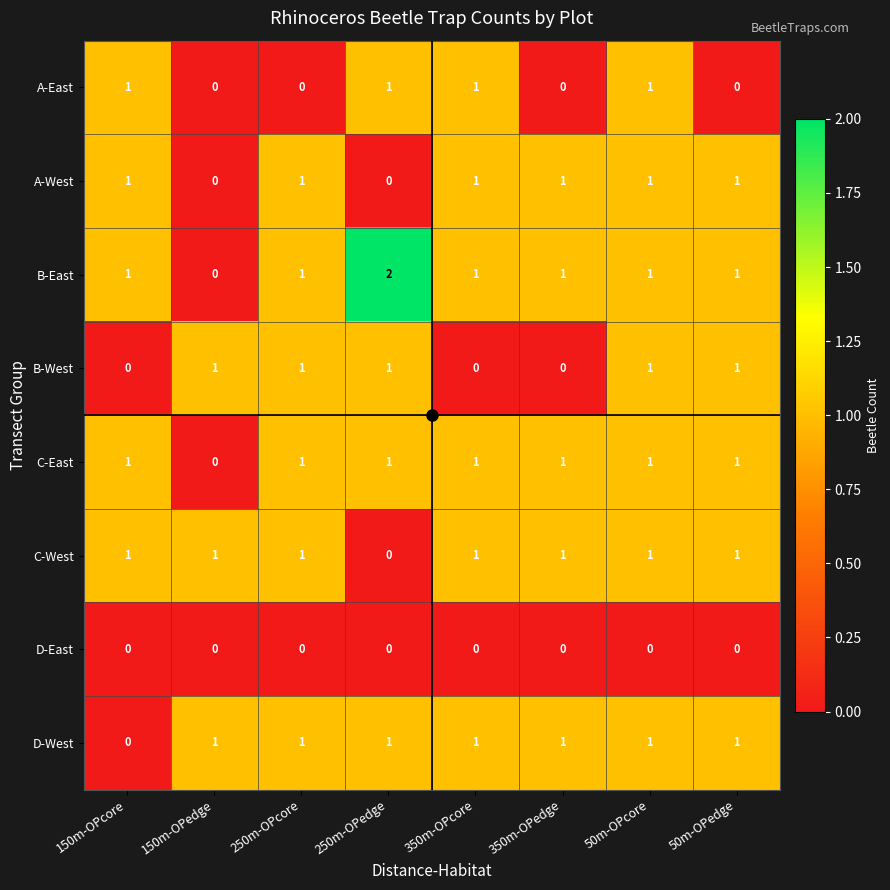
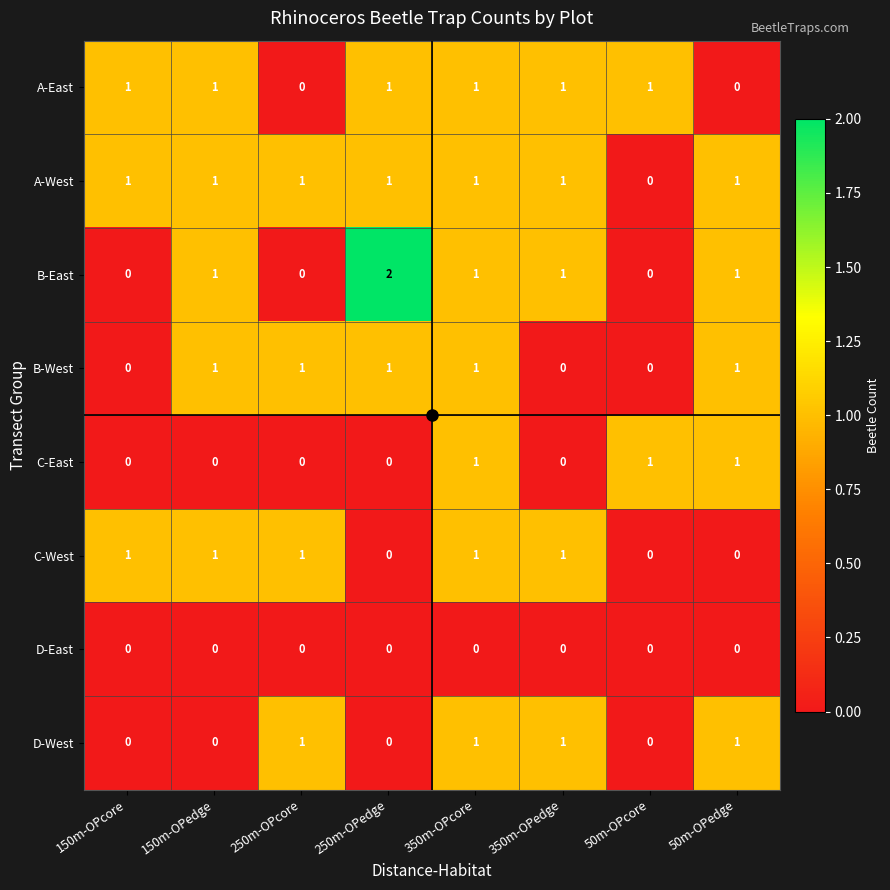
A-East, 150m-OPedge: 0 -> 1
A-East, 350m-OPedge: 0 -> 1
A-West, 150m-OPedge: 0 -> 1
A-West, 250m-OPedge: 0 -> 1
A-West, 50m-OPcore: 1 -> 0
B-East, 150m-OPcore: 1 -> 0
B-East, 150m-OPedge: 0 -> 1
B-East, 250m-OPcore: 1 -> 0
B-East, 50m-OPcore: 1 -> 0
B-West, 350m-OPcore: 0 -> 1
B-West, 50m-OPcore: 1 -> 0
C-East, 150m-OPcore: 1 -> 0
C-East, 250m-OPcore: 1 -> 0
C-East, 250m-OPedge: 1 -> 0
C-East, 350m-OPedge: 1 -> 0
C-West, 50m-OPcore: 1 -> 0
C-West, 50m-OPedge: 1 -> 0
D-West, 150m-OPedge: 1 -> 0
D-West, 250m-OPedge: 1 -> 0
D-West, 50m-OPcore: 1 -> 0
